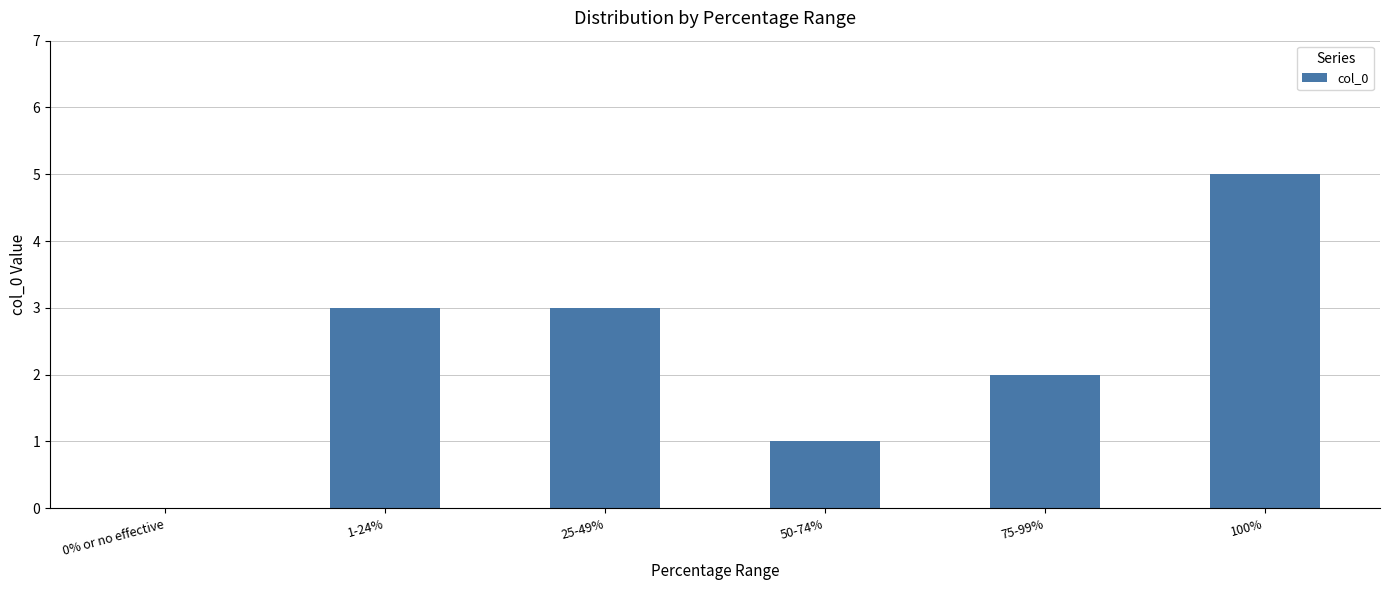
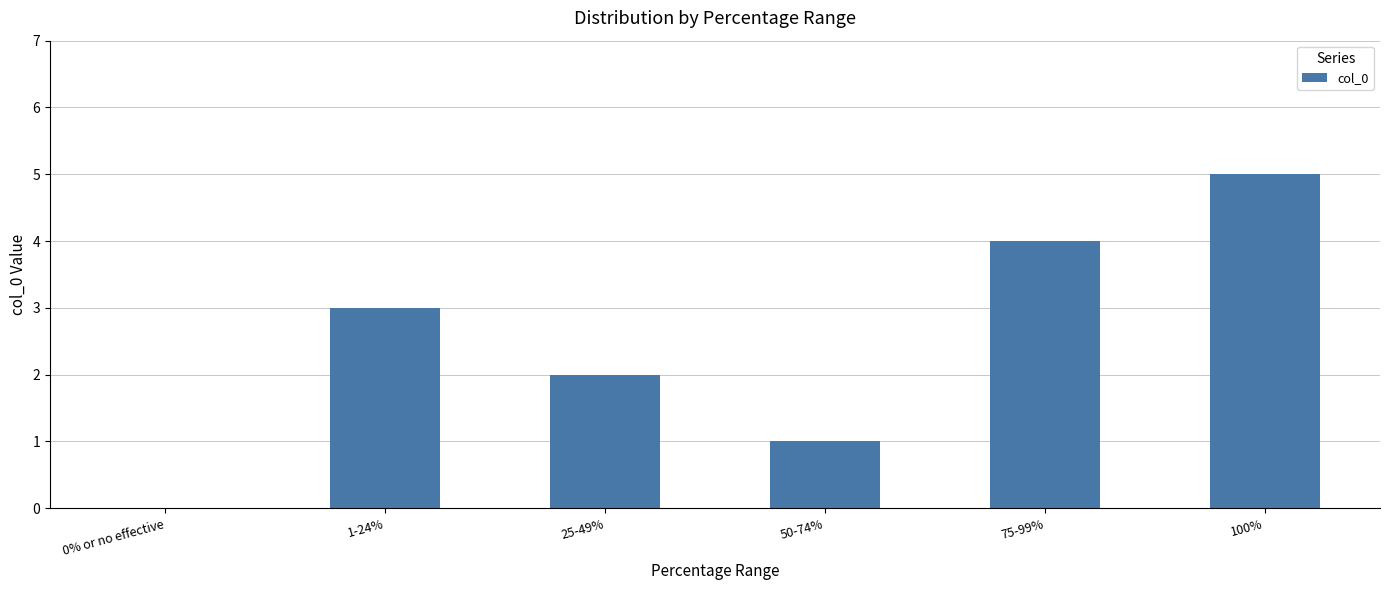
25-49%: 3 -> 2
75-99%: 2 -> 4
